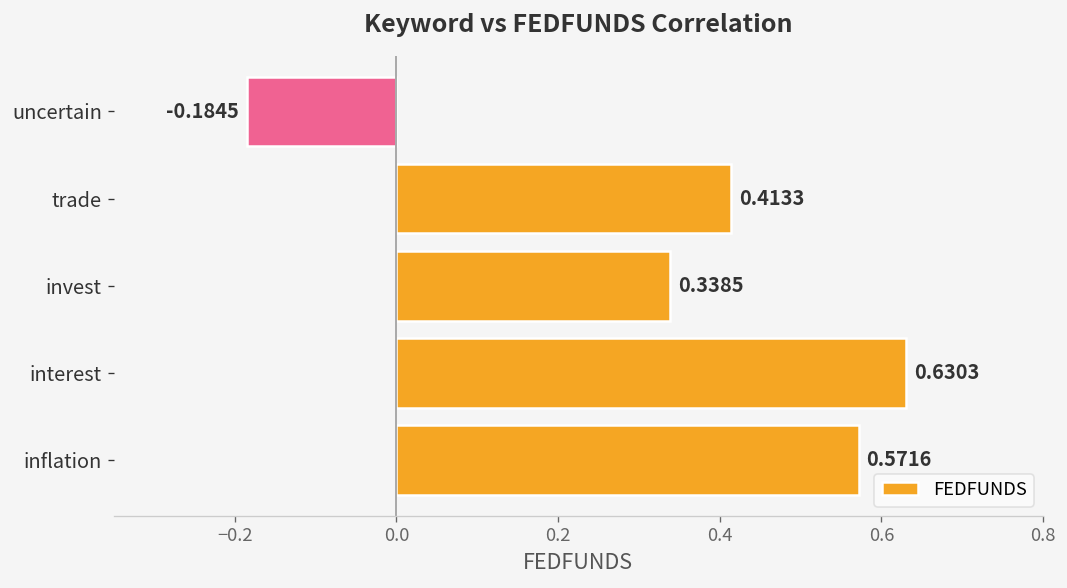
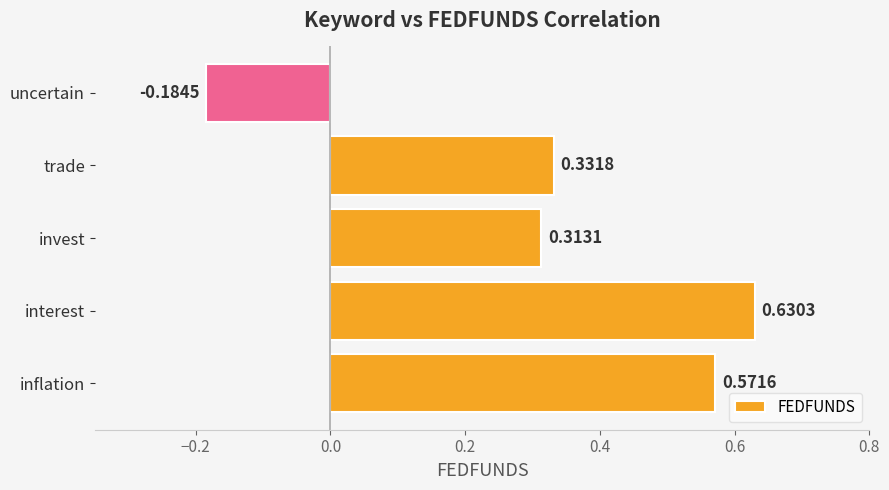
trade: 0.4133 -> 0.3318
invest: 0.3385 -> 0.3131
